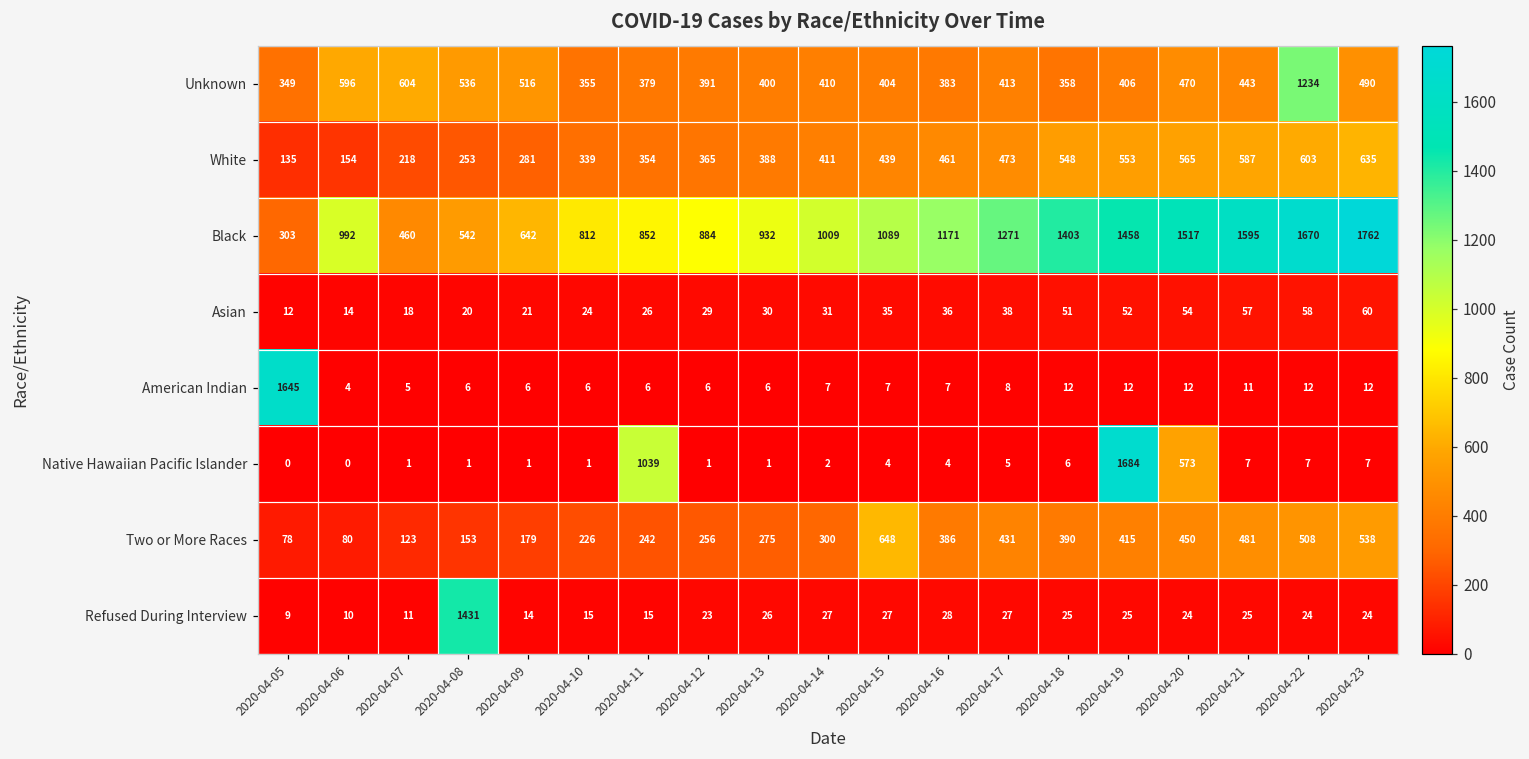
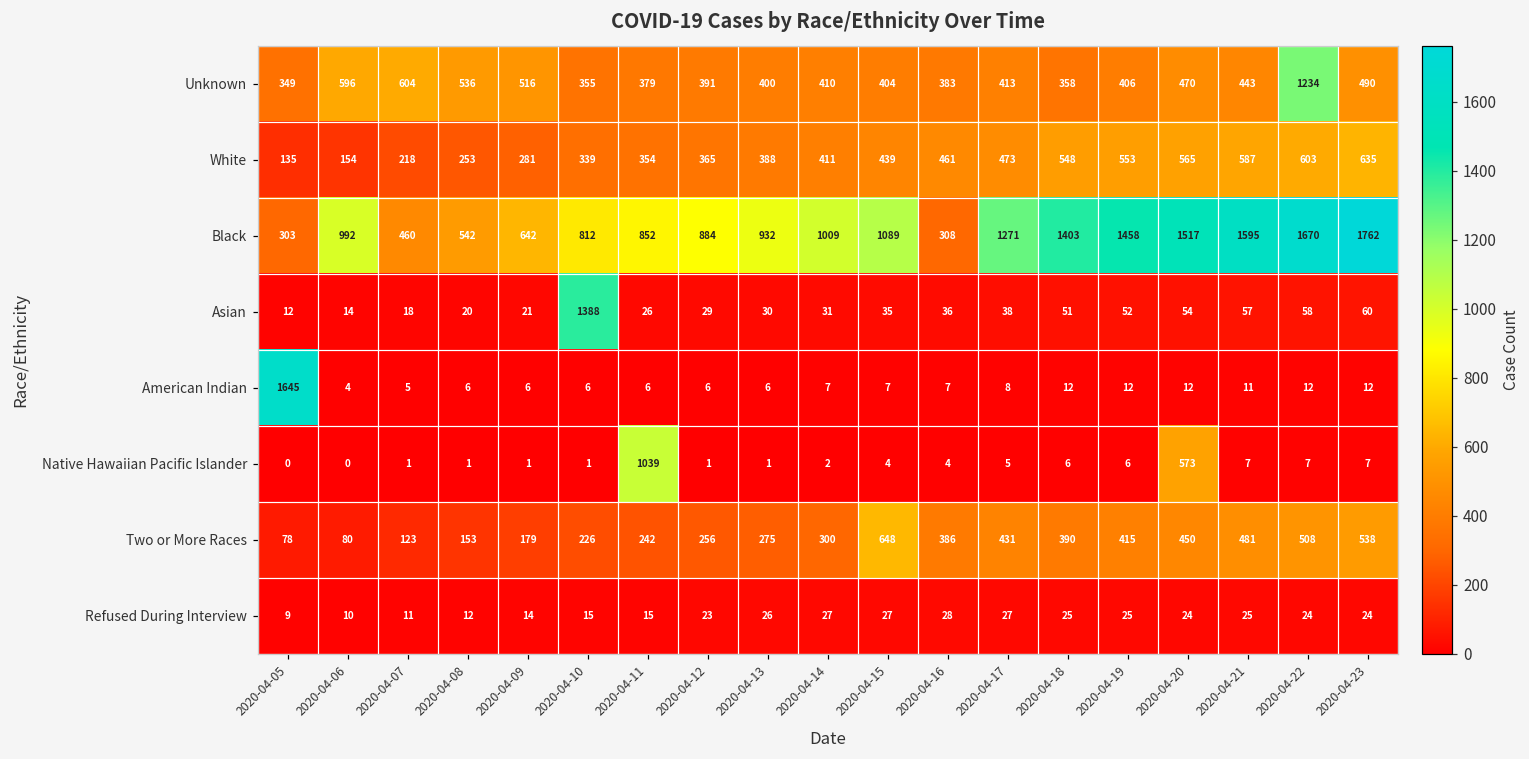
Black, 2020-04-16: 1171 -> 308
Asian, 2020-04-10: 24 -> 1388
Native Hawaiian Pacific Islander, 2020-04-19: 1684 -> 6
Refused During Interview, 2020-04-08: 1431 -> 12
